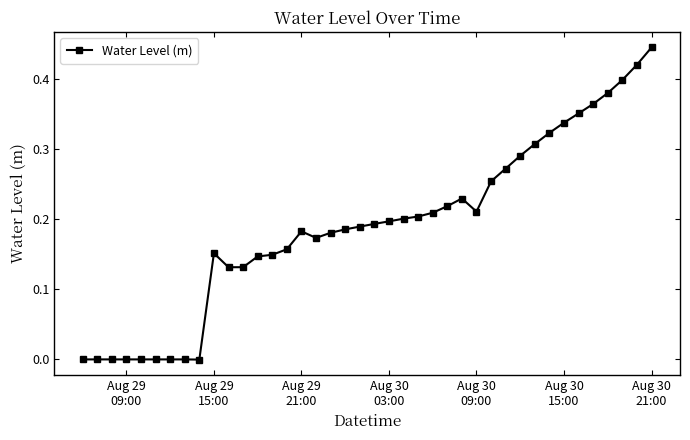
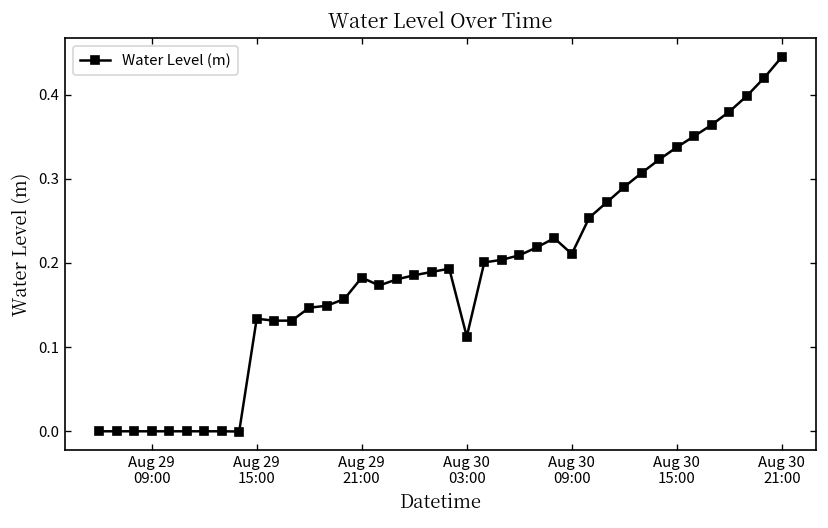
Aug 29 15:00: 0.15 -> 0.13
Aug 30 03:00: 0.20 -> 0.11
